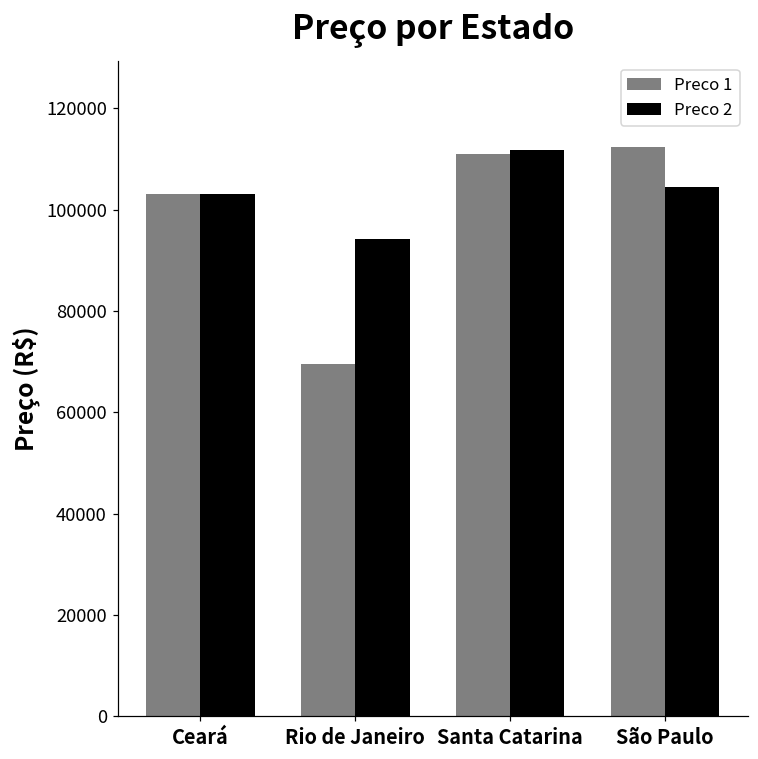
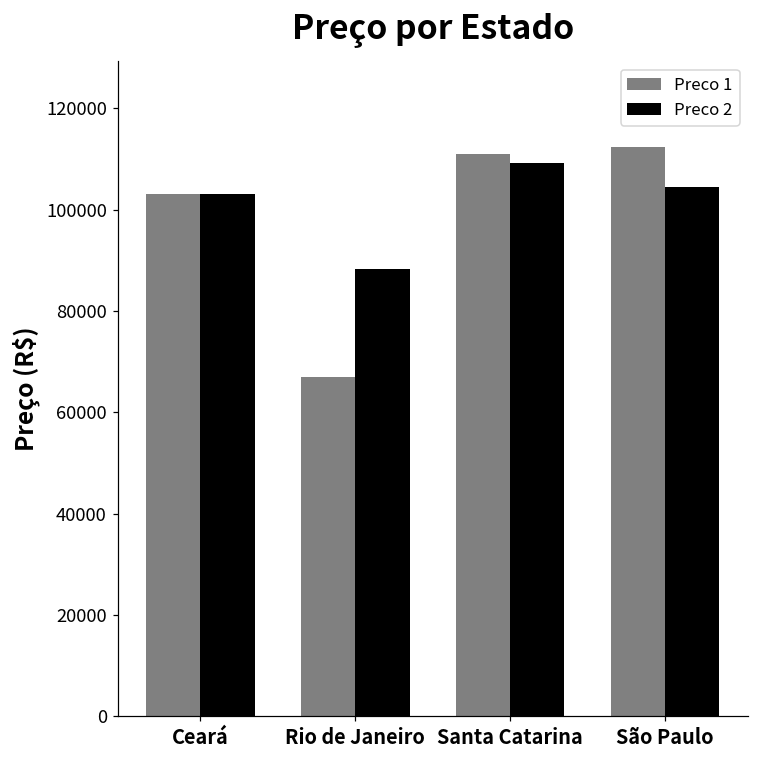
Preco 1, Rio de Janeiro: 70000 -> 67000
Preco 2, Rio de Janeiro: 94000 -> 88000
Preco 2, Santa Catarina: 112000 -> 109000
